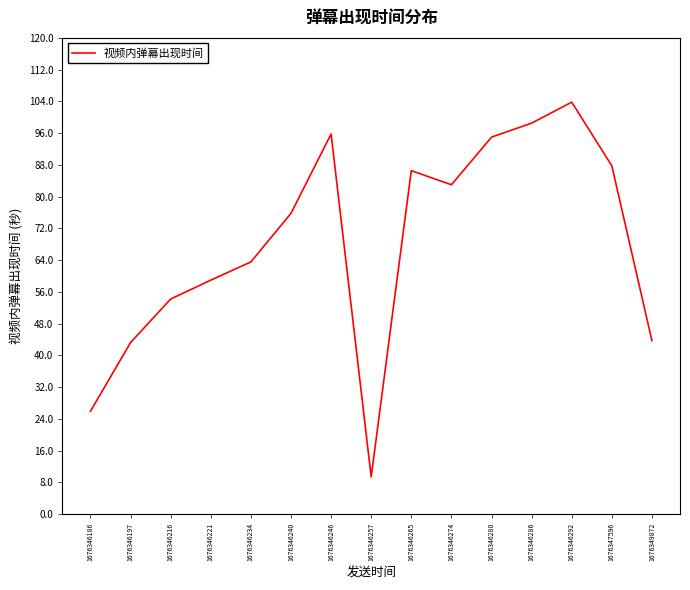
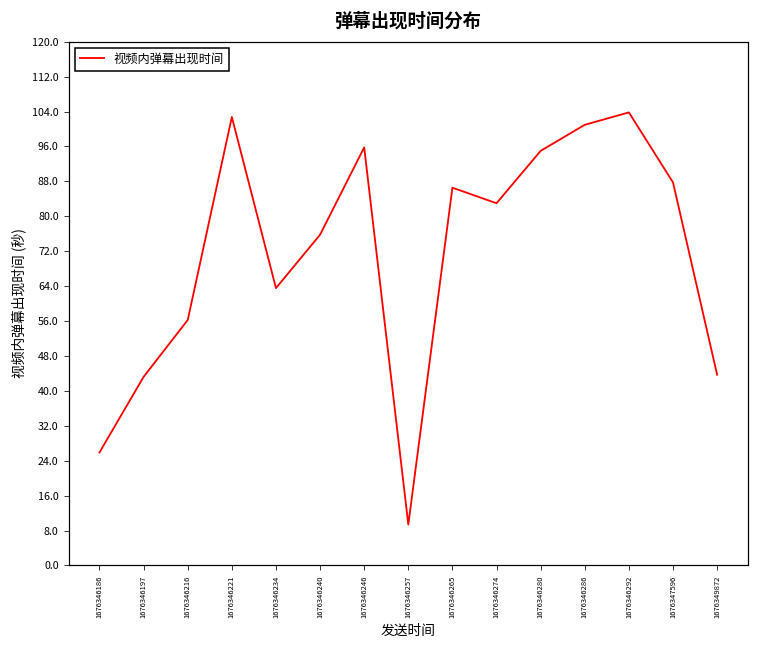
1676346216: 54 -> 56
1676346221: 59 -> 103
1676346286: 99 -> 101
